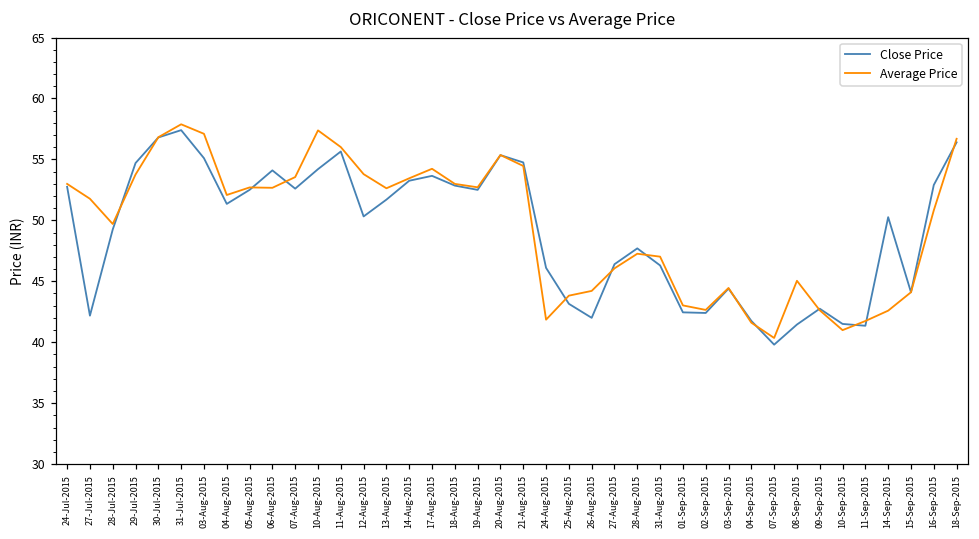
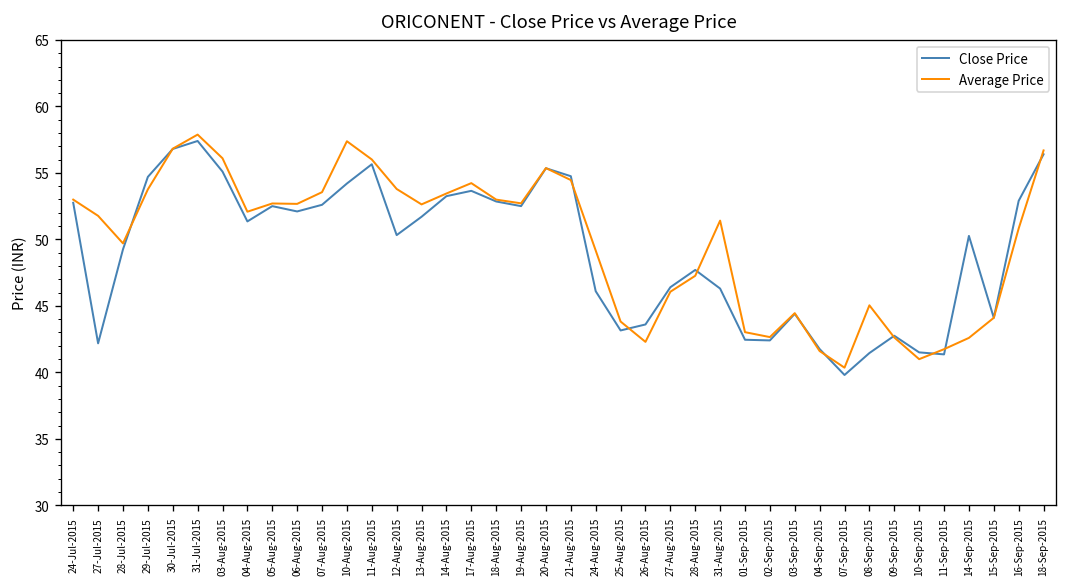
Average Price, 03-Aug-2015: 57.1 -> 56.1
Close Price, 06-Aug-2015: 54.1 -> 52.1
Average Price, 24-Aug-2015: 41.9 -> 49.2
Close Price, 26-Aug-2015: 42.0 -> 43.6
Average Price, 26-Aug-2015: 44.2 -> 42.3
Average Price, 31-Aug-2015: 47.0 -> 51.4
